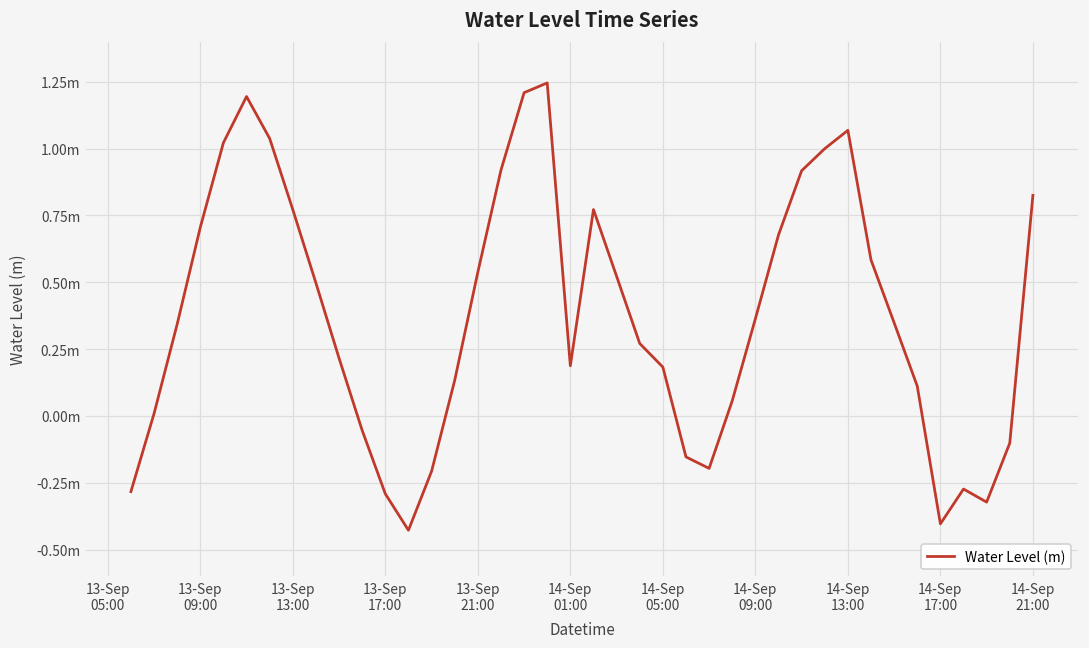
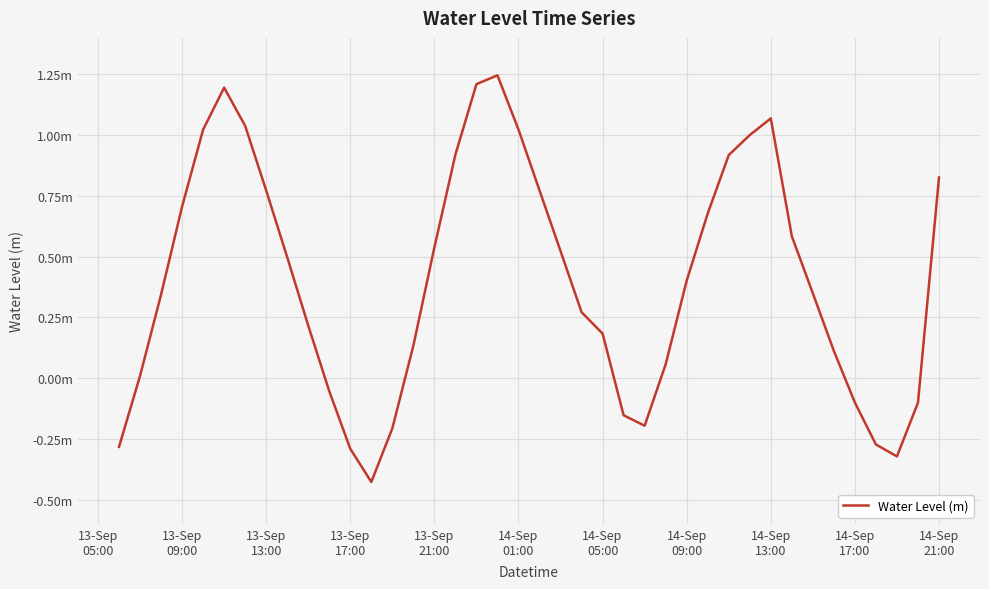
14-Sep 01:00: 0.19m -> 1.02m
14-Sep 09:00: 0.36m -> 0.40m
14-Sep 17:00: -0.40m -> -0.10m
